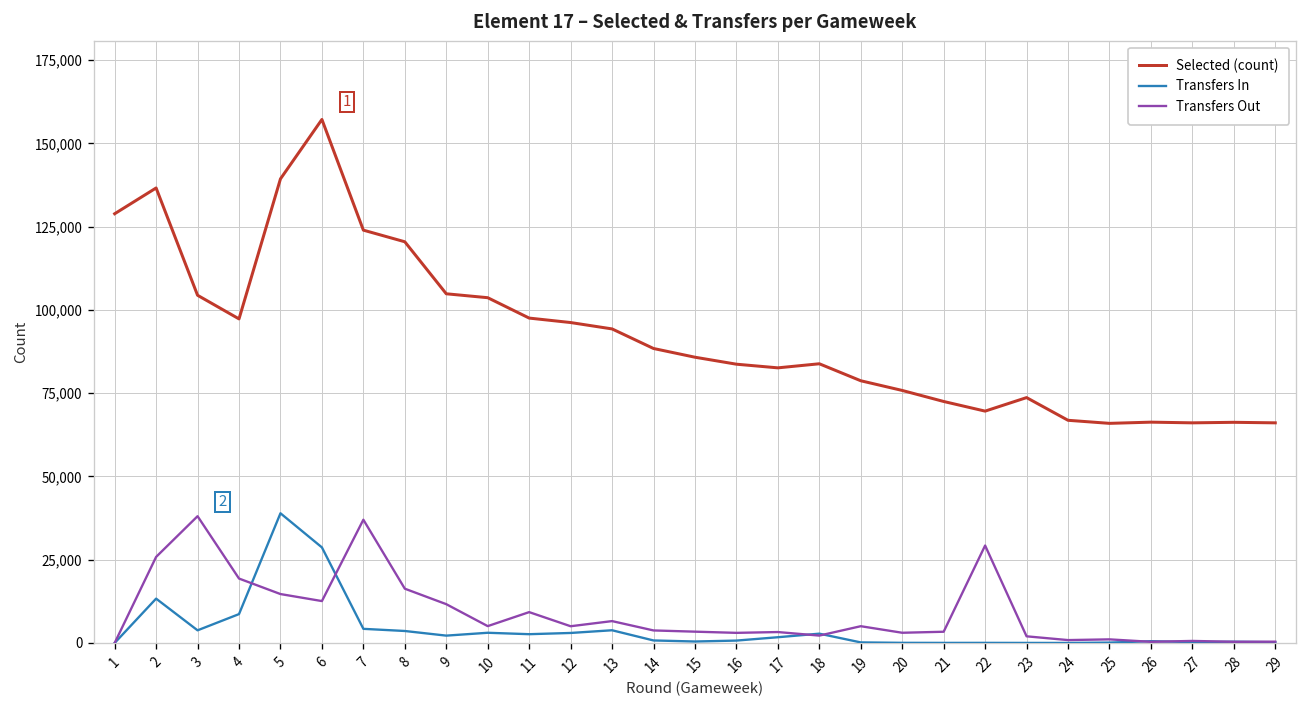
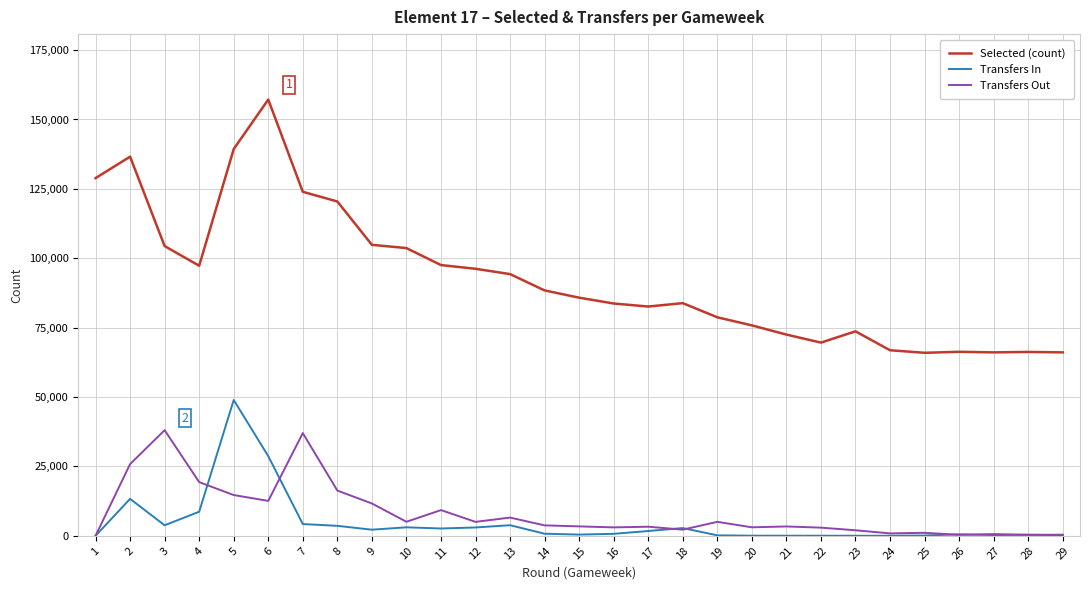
Transfers In, 5: 39,000 -> 49,000
Transfers Out, 22: 29,000 -> 3,000
